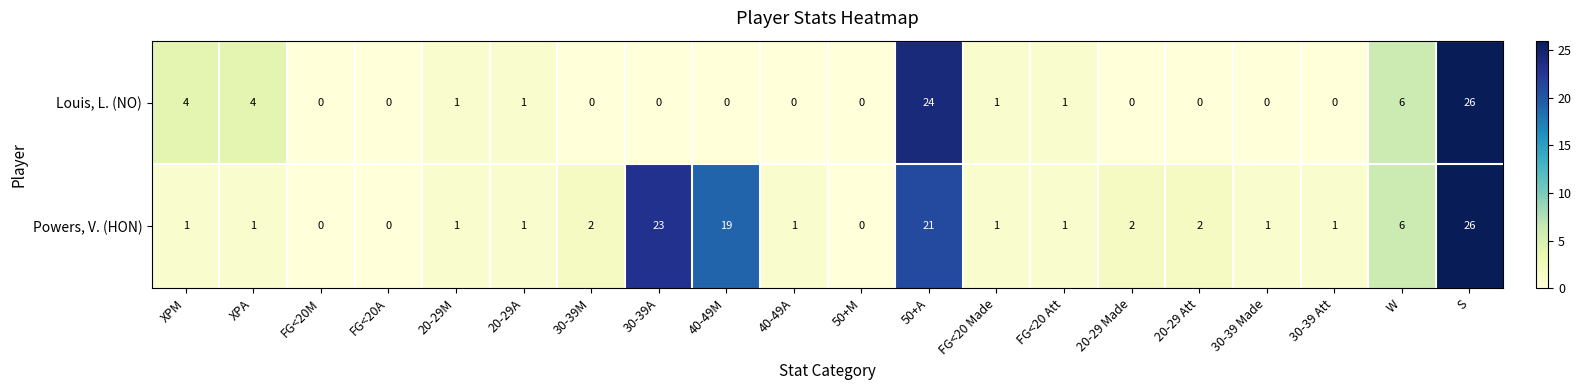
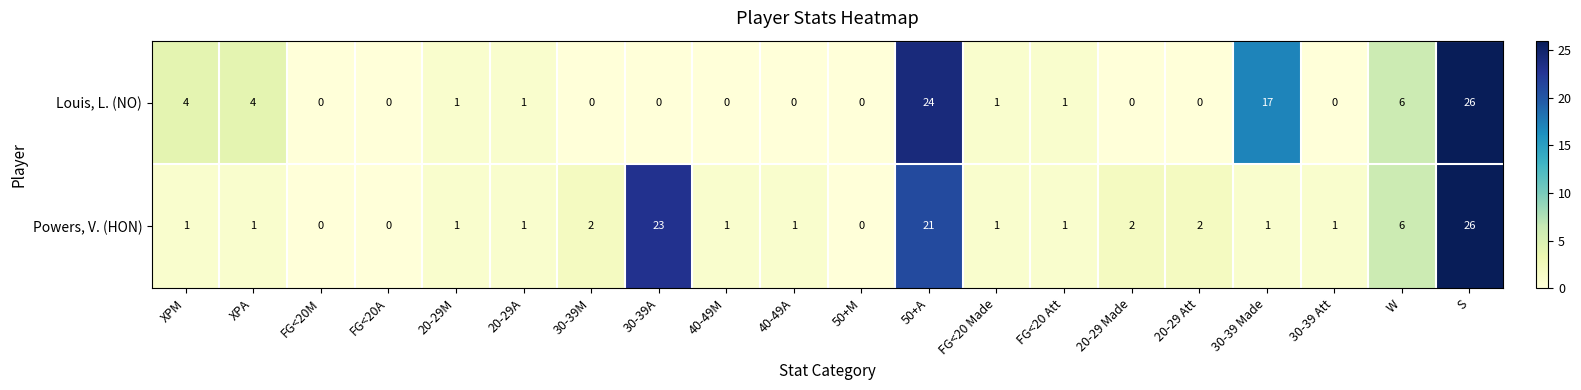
Louis, L. (NO), 30-39 Made: 0 -> 17
Powers, V. (HON), 40-49M: 19 -> 1
